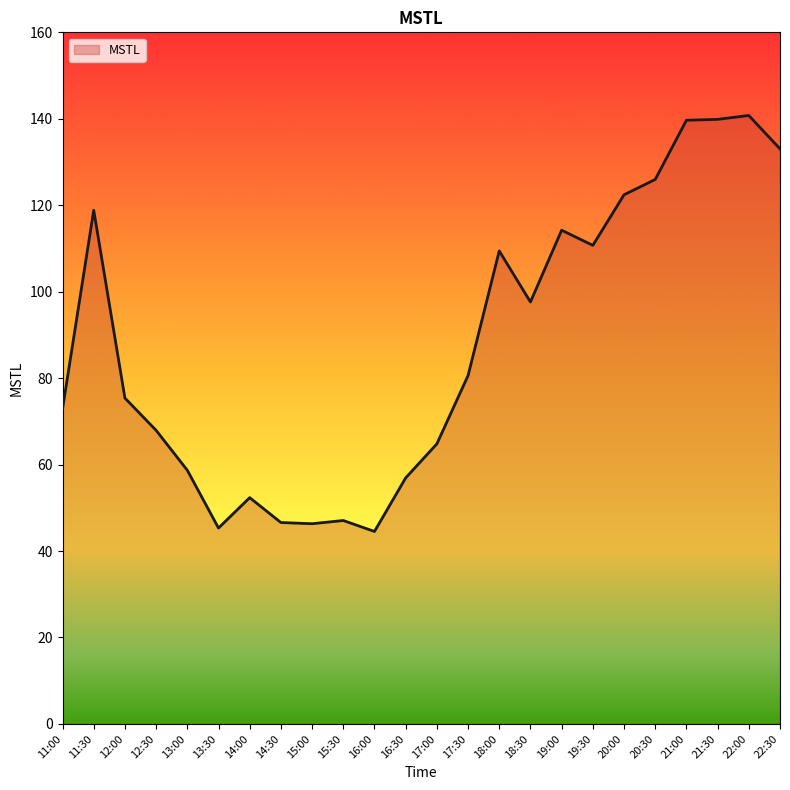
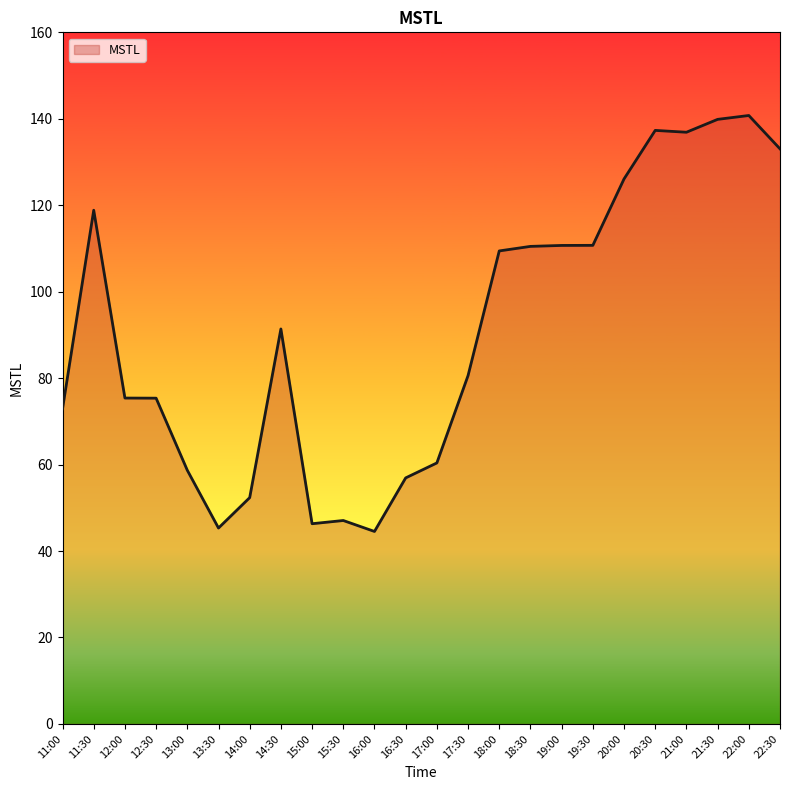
12:30: 68 -> 75
14:30: 47 -> 91
17:00: 65 -> 60
18:30: 98 -> 110
19:00: 114 -> 111
20:00: 122 -> 126
20:30: 126 -> 137
21:00: 140 -> 137
